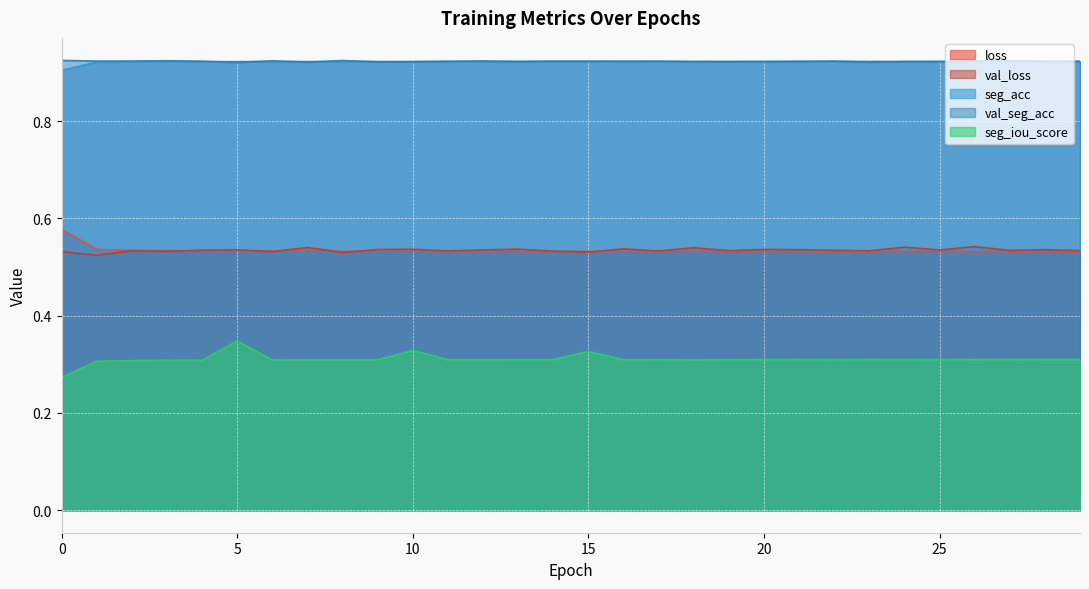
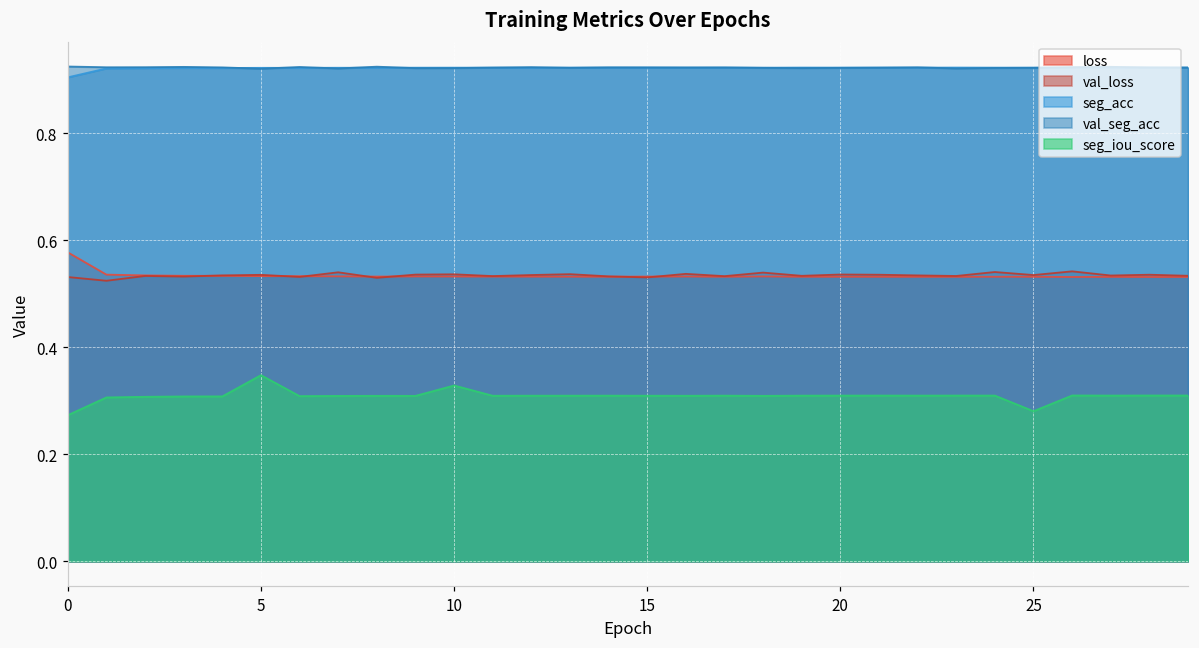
seg_iou_score, 15: 0.33 -> 0.31
seg_iou_score, 25: 0.31 -> 0.28
